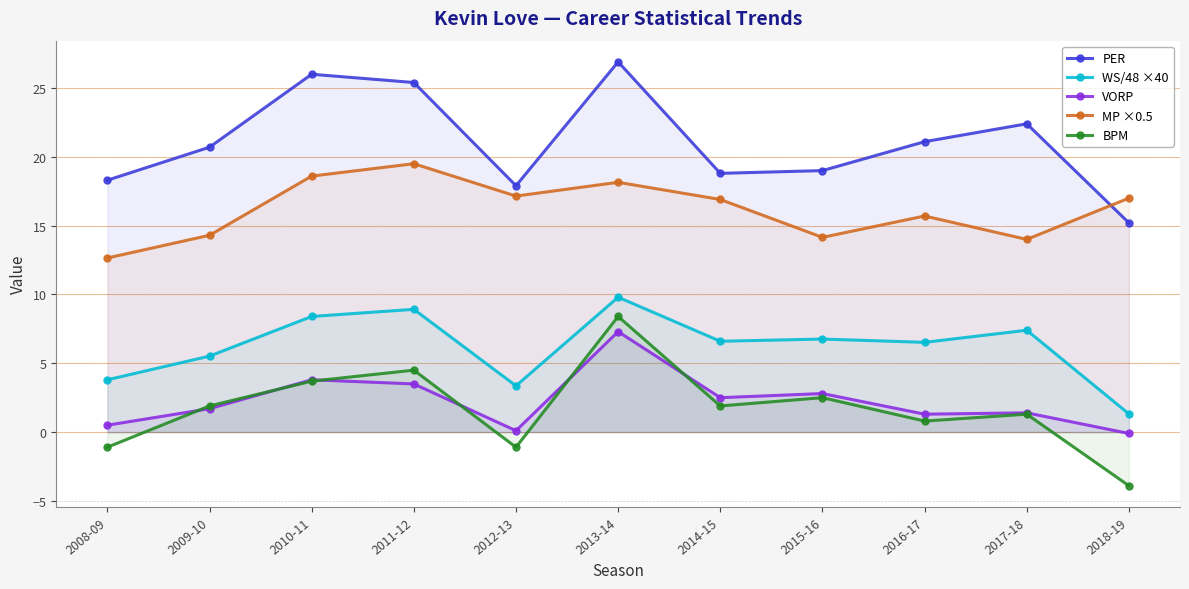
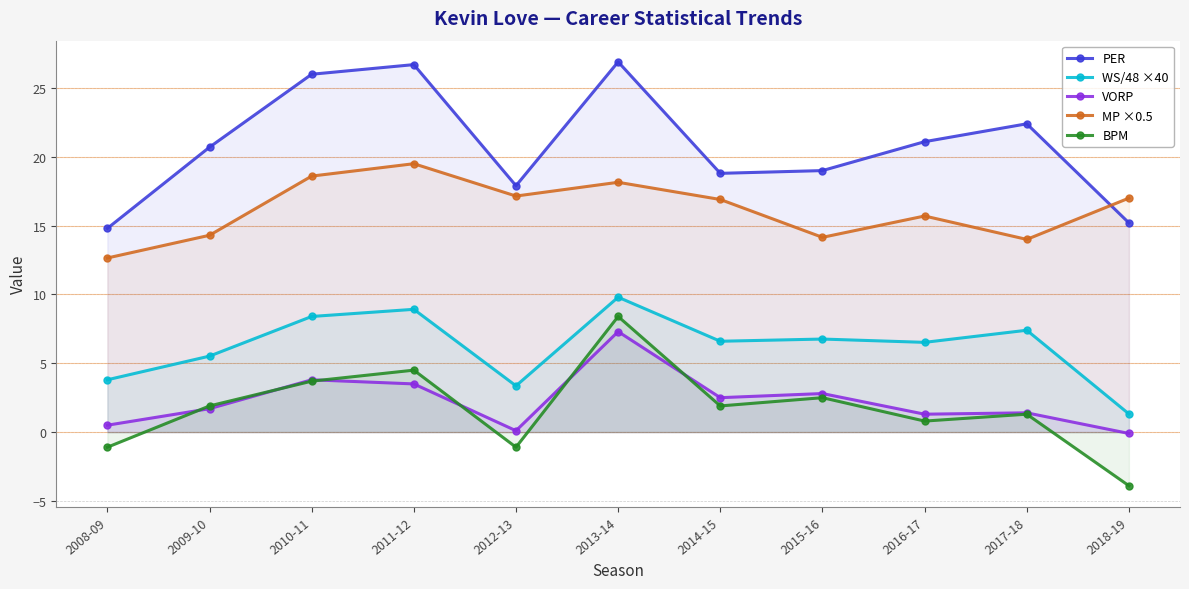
PER, 2008-09: 18.3 -> 14.8
PER, 2011-12: 25.4 -> 26.7
